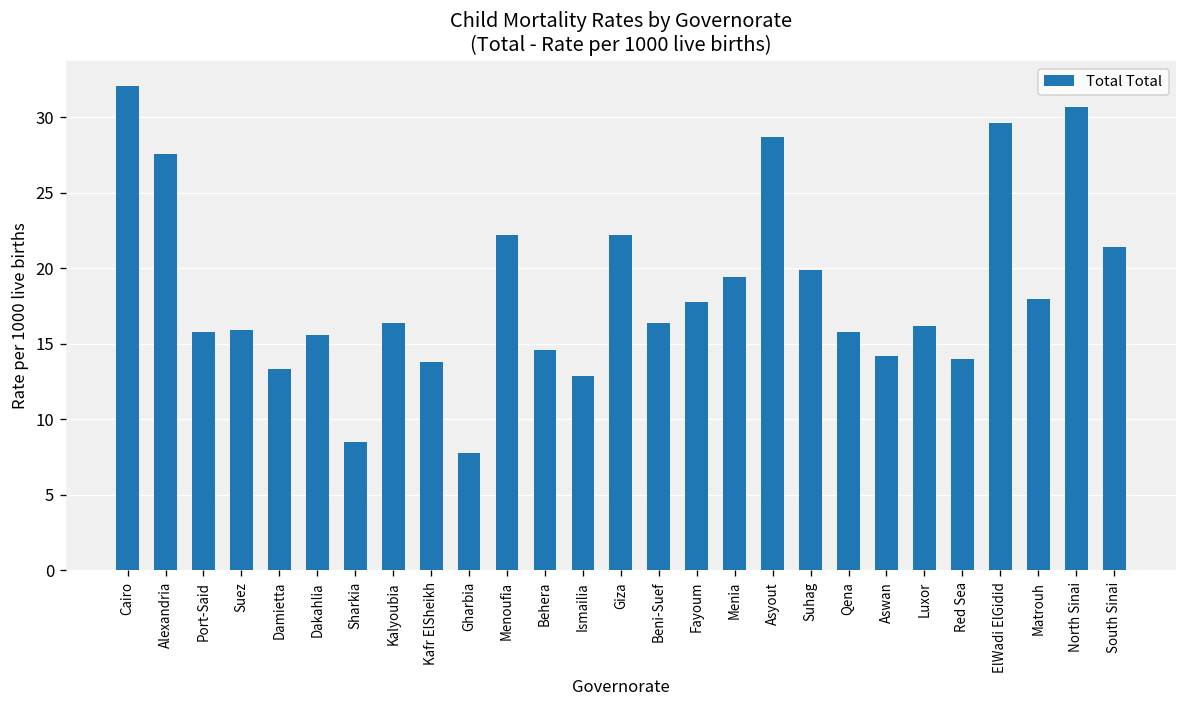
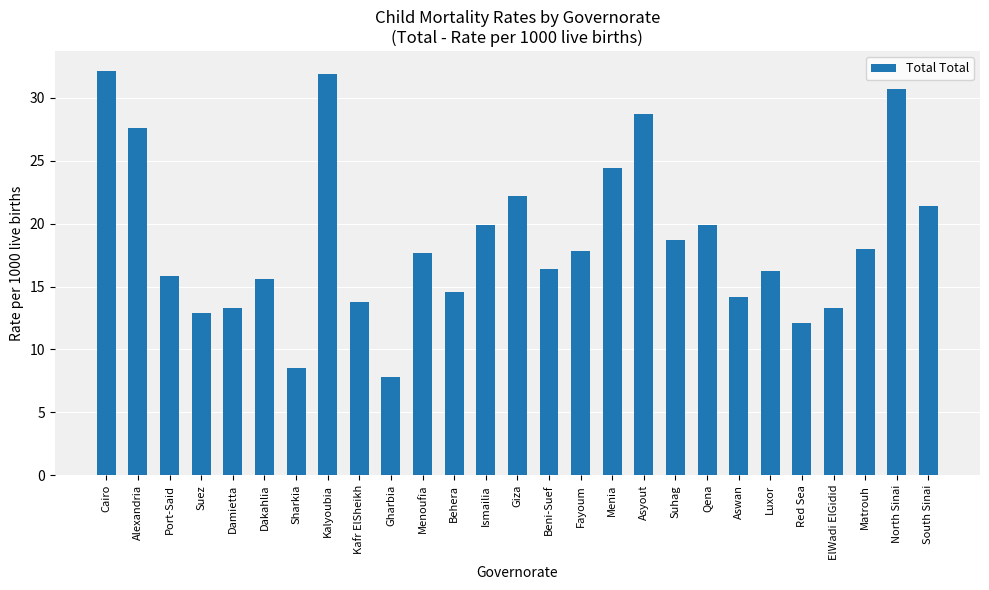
Suez: 15.9 -> 12.9
Kalyoubia: 16.4 -> 31.9
Menoufia: 22.2 -> 17.7
Ismailia: 12.9 -> 19.9
Menia: 19.4 -> 24.4
Suhag: 19.9 -> 18.7
Qena: 15.8 -> 19.9
Red Sea: 14.0 -> 12.1
ElWadi ElGidid: 29.6 -> 13.3
